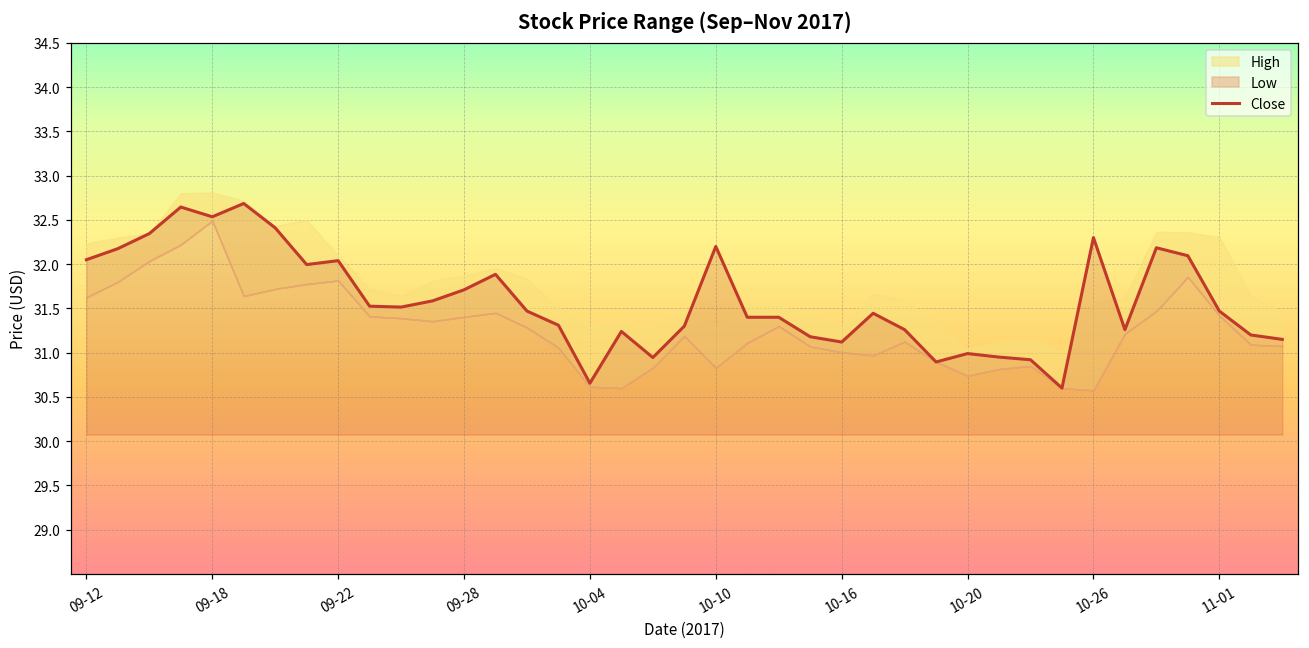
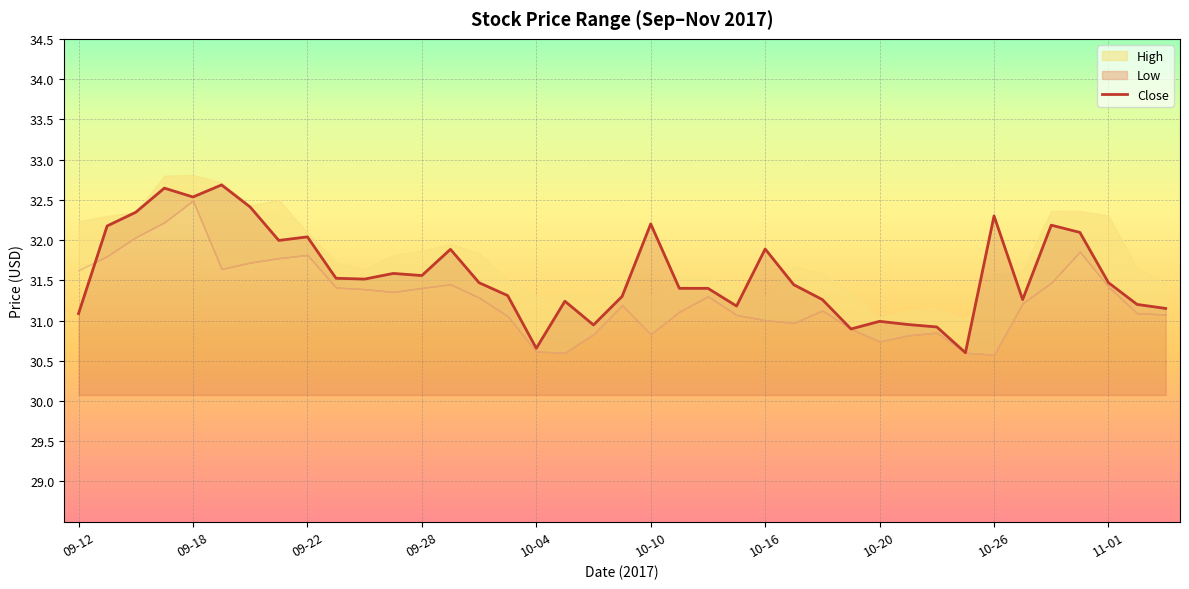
Close, 09-12: 32.0 -> 31.1
Close, 09-28: 31.7 -> 31.6
Close, 10-16: 31.1 -> 31.9
